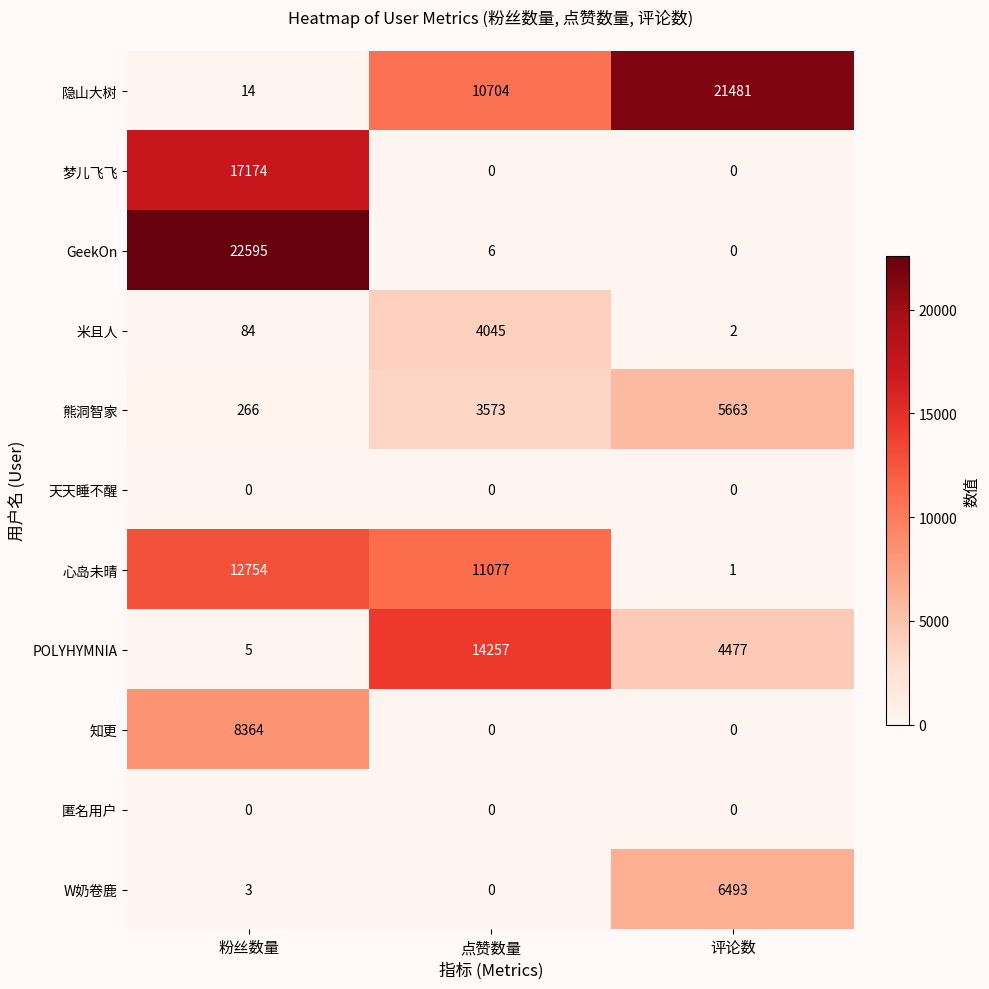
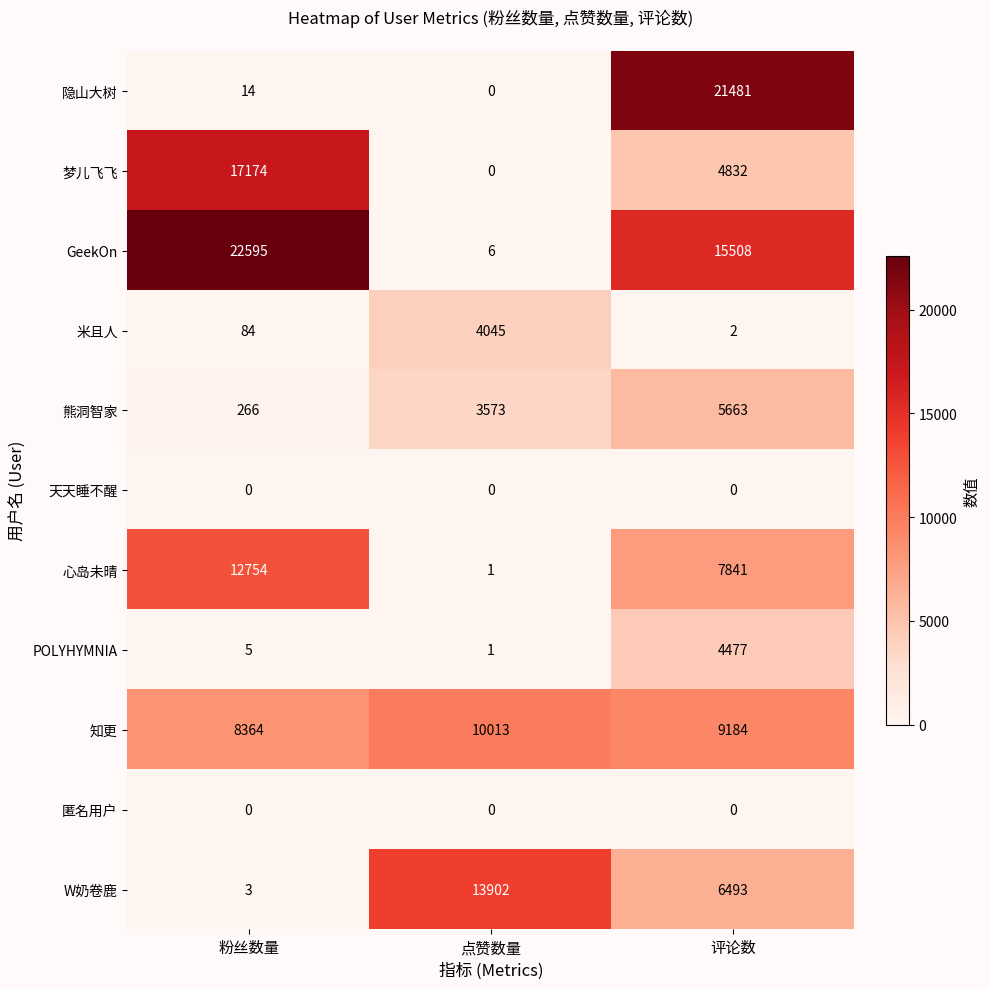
隐山大树, 点赞数量: 10704 -> 0
梦儿飞飞, 评论数: 0 -> 4832
GeekOn, 评论数: 0 -> 15508
心岛未晴, 点赞数量: 11077 -> 1
心岛未晴, 评论数: 1 -> 7841
POLYHYMNIA, 点赞数量: 14257 -> 1
知更, 点赞数量: 0 -> 10013
知更, 评论数: 0 -> 9184
W奶卷鹿, 点赞数量: 0 -> 13902
